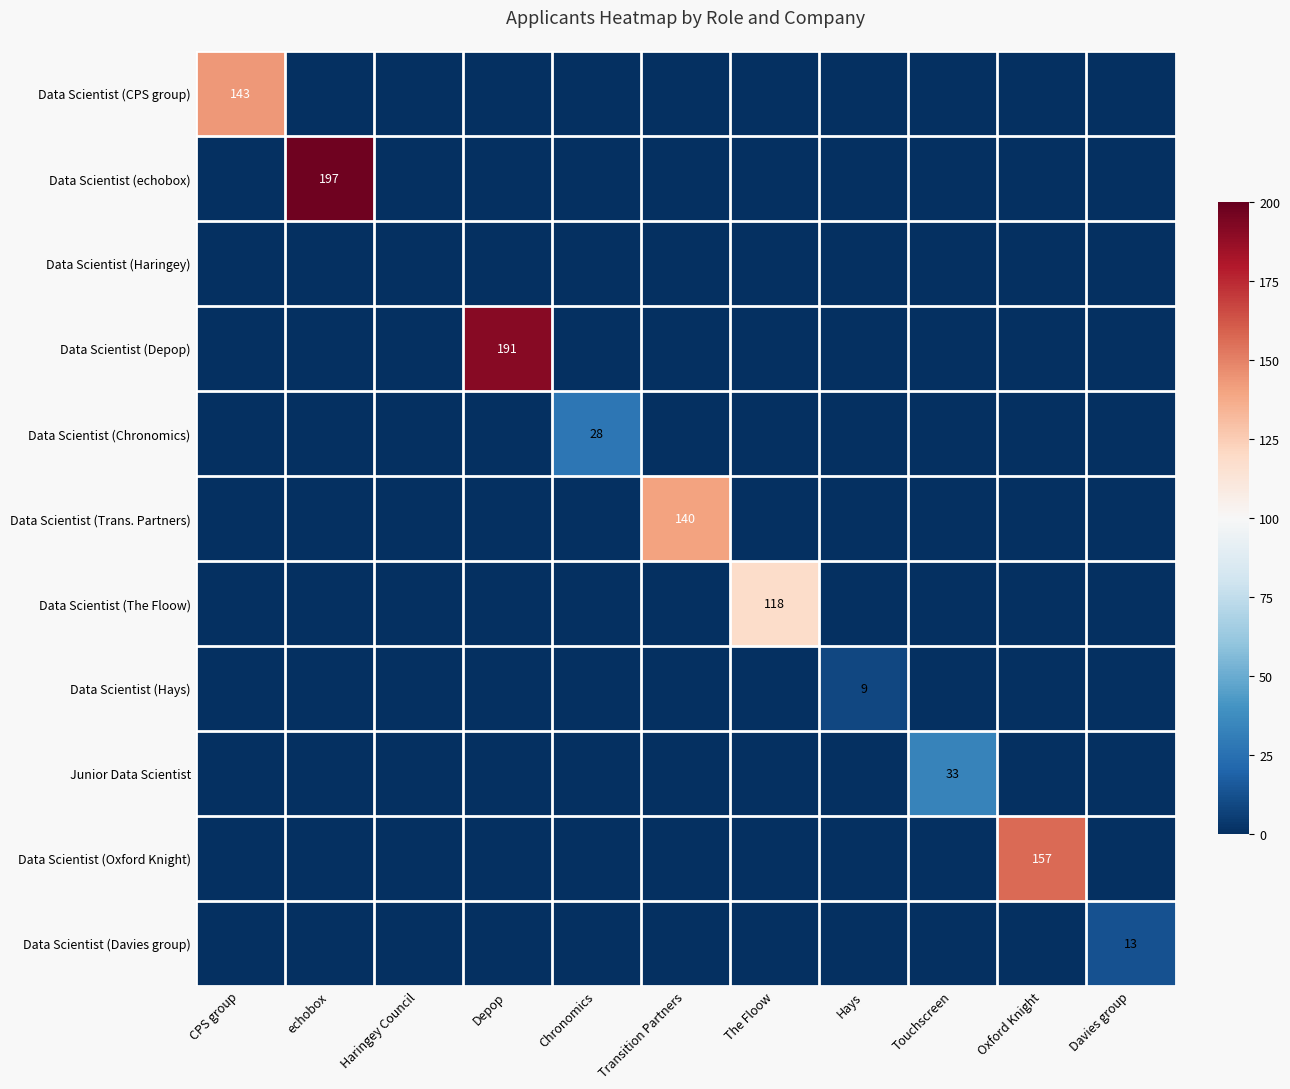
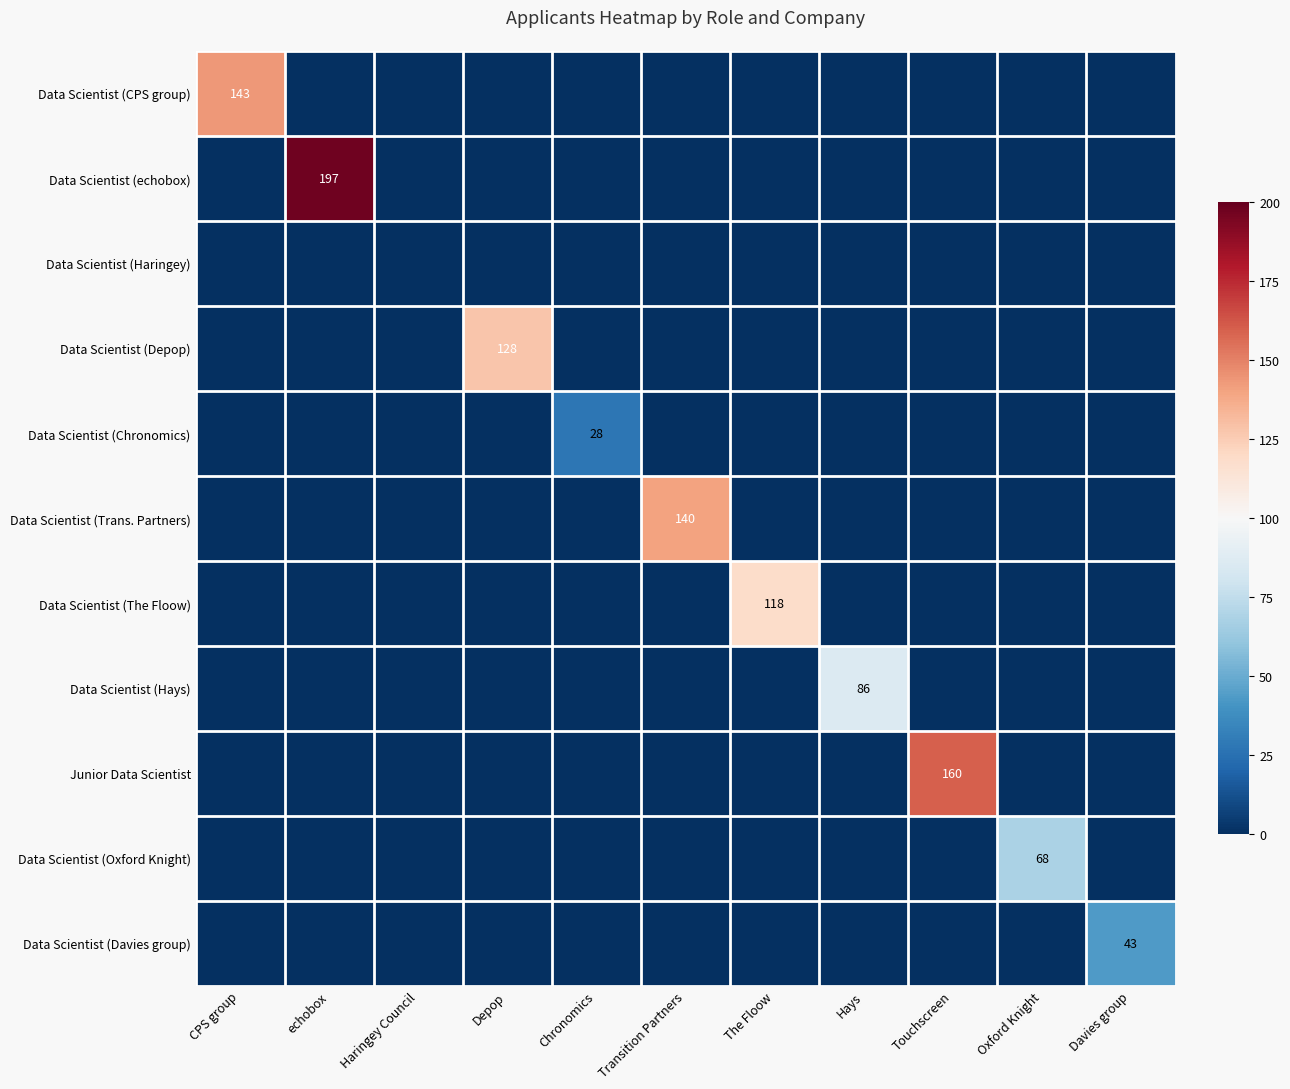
Data Scientist (Depop), Depop: 191 -> 128
Data Scientist (Hays), Hays: 9 -> 86
Junior Data Scientist, Touchscreen: 33 -> 160
Data Scientist (Oxford Knight), Oxford Knight: 157 -> 68
Data Scientist (Davies group), Davies group: 13 -> 43
